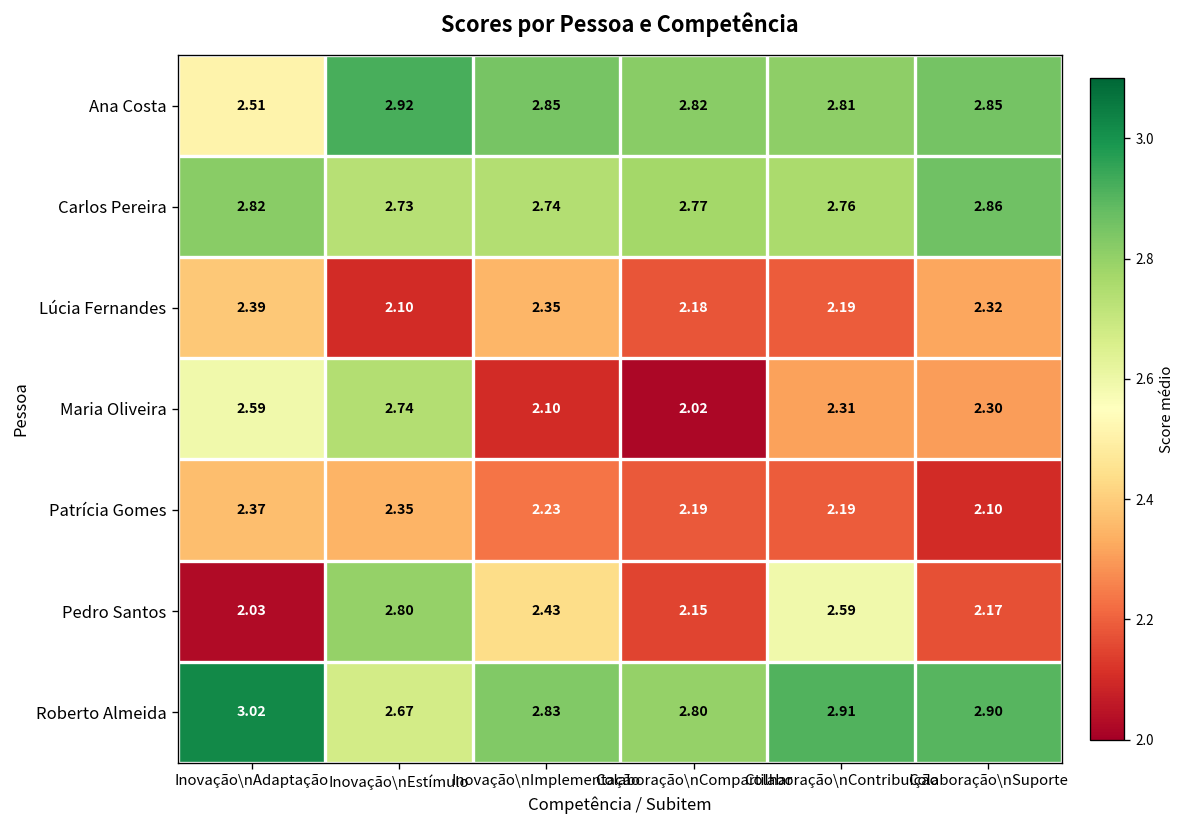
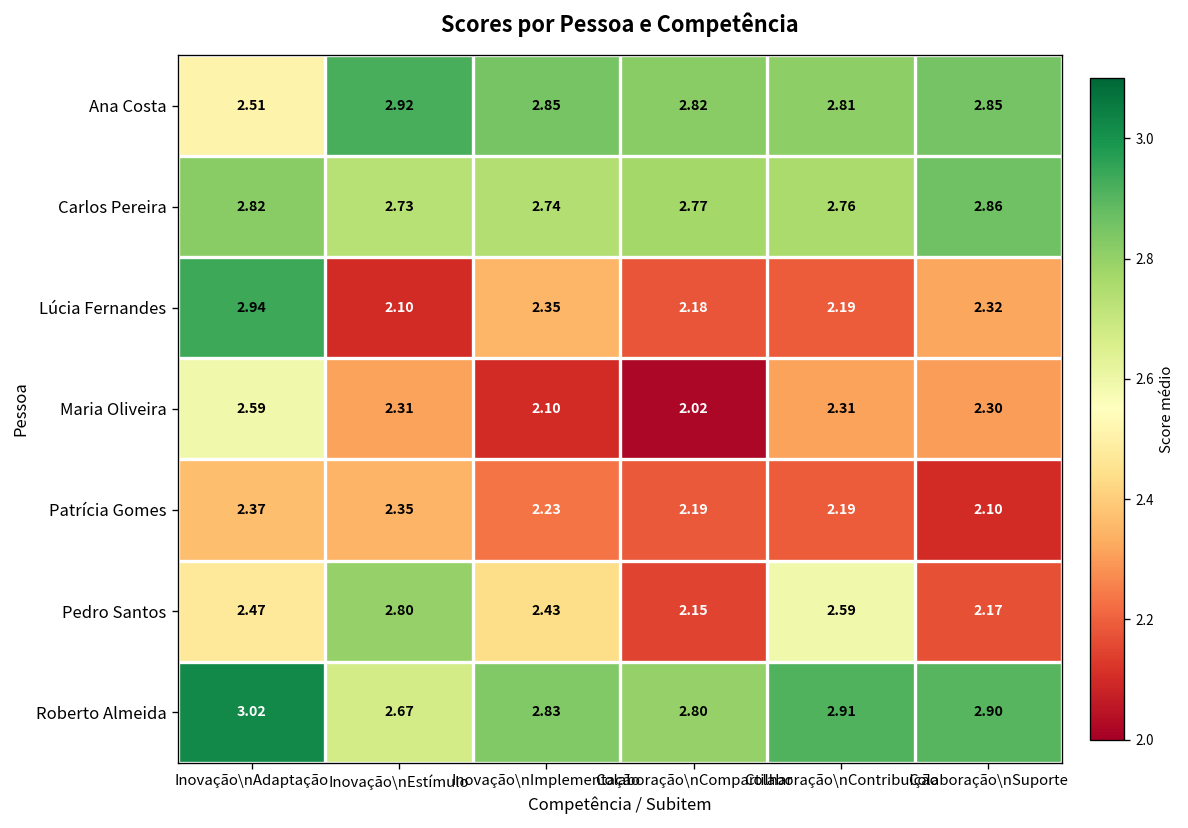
Lúcia Fernandes, Inovação\nAdaptação: 2.39 -> 2.94
Maria Oliveira, Inovação\nEstímulo: 2.74 -> 2.31
Pedro Santos, Inovação\nAdaptação: 2.03 -> 2.47
